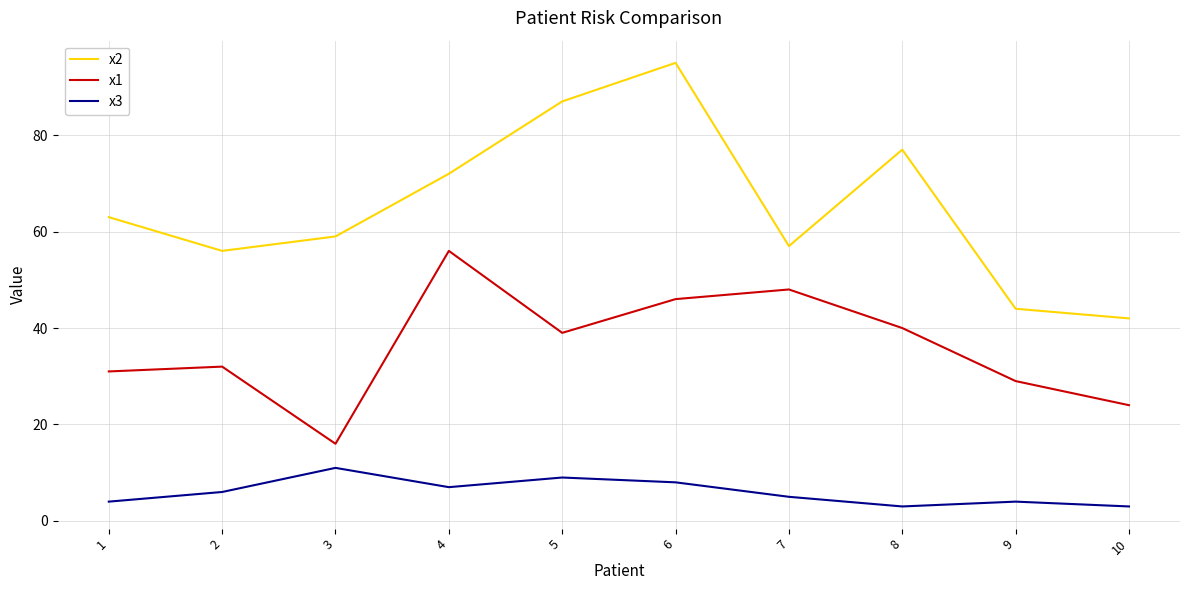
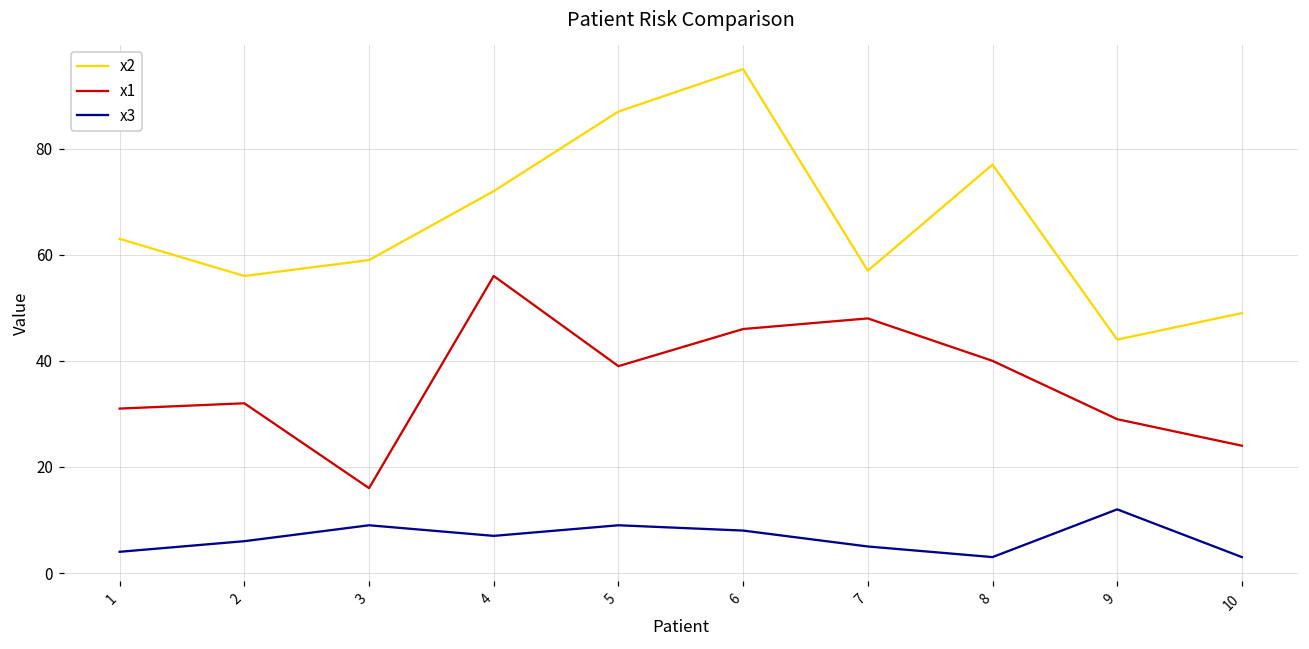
x3, 3: 11 -> 9
x3, 9: 4 -> 12
x2, 10: 42 -> 49
